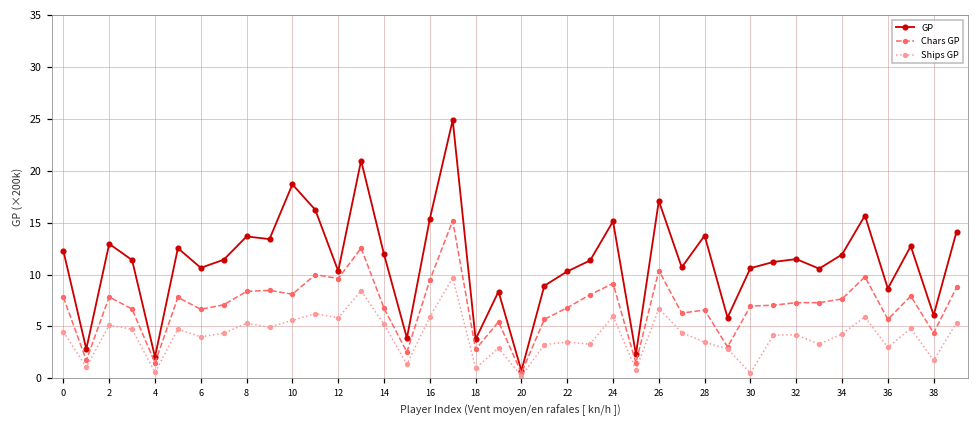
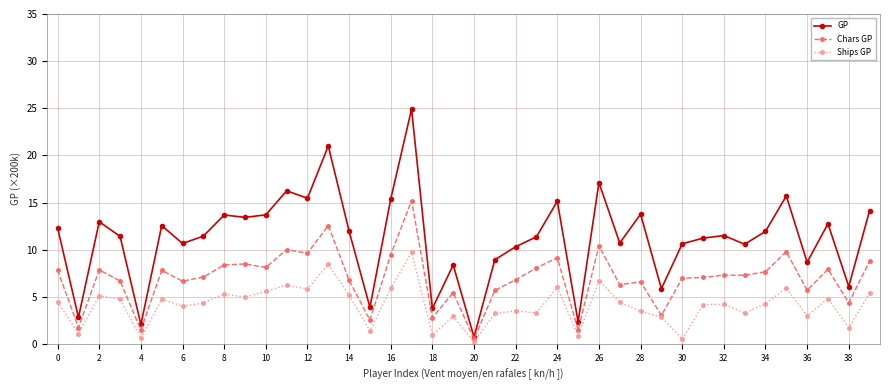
GP, 10: 19 -> 14
GP, 12: 10 -> 15
